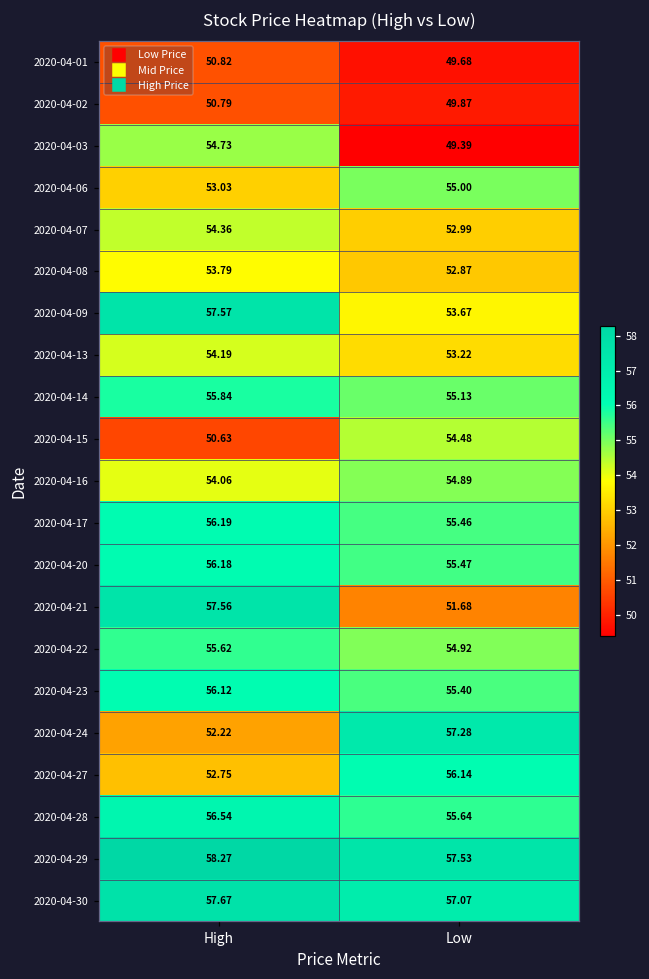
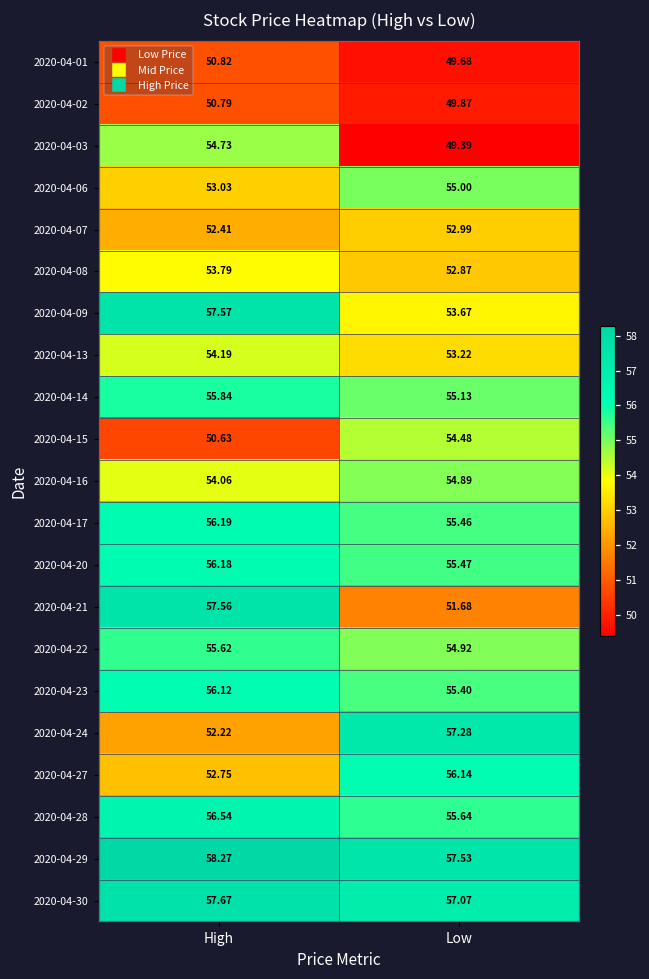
2020-04-07, High: 54.36 -> 52.41
